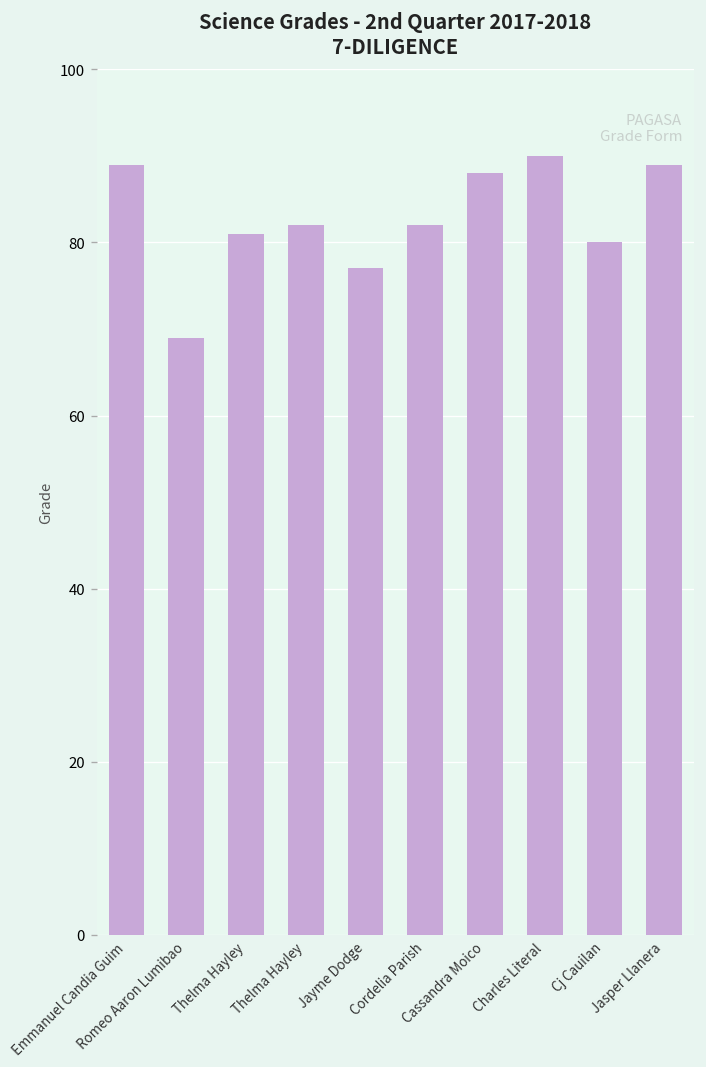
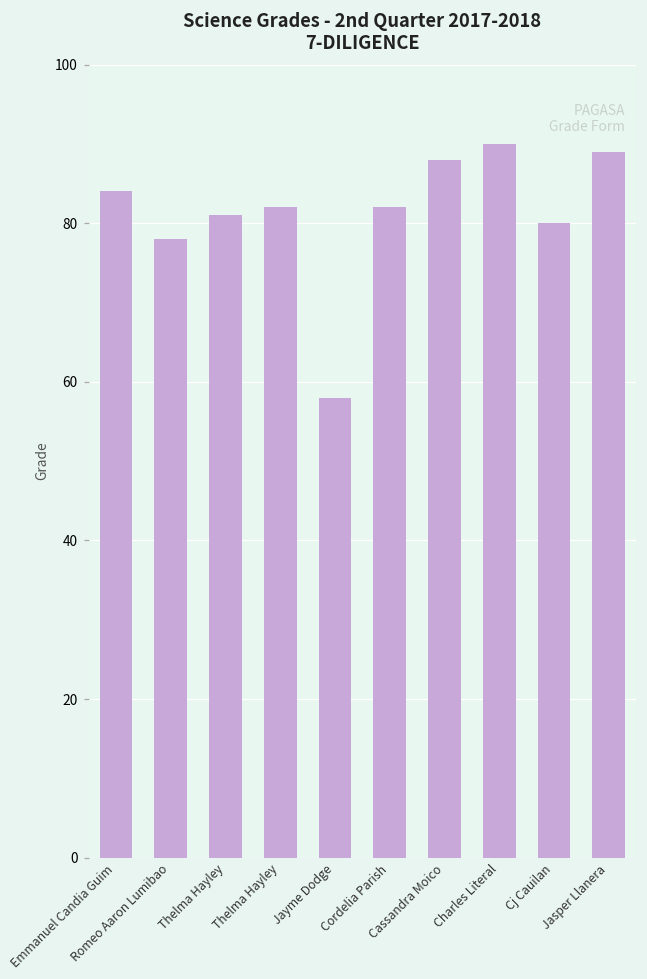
Emmanuel Candia Guim: 89 -> 84
Romeo Aaron Lumibao: 69 -> 78
Jayme Dodge: 77 -> 58
